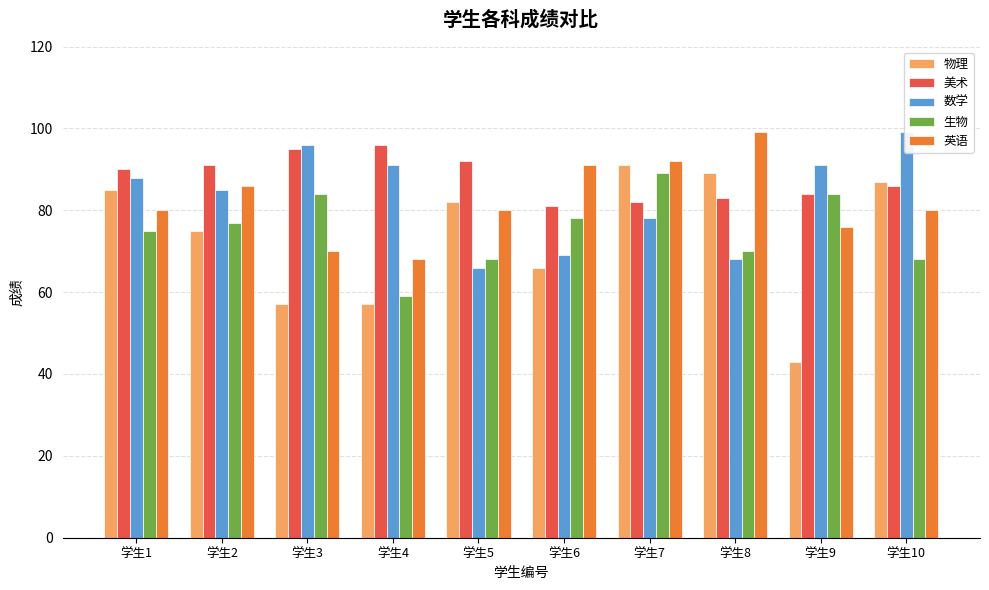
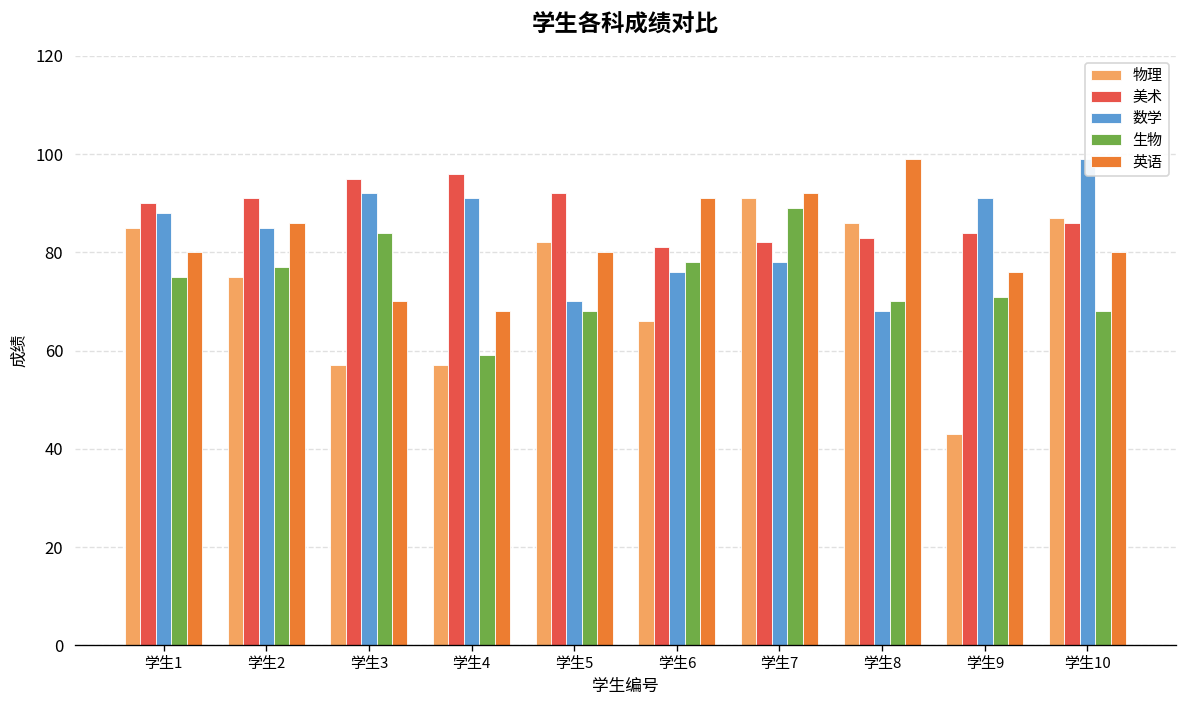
数学, 学生3: 96 -> 92
数学, 学生5: 66 -> 70
数学, 学生6: 69 -> 76
物理, 学生8: 89 -> 86
生物, 学生9: 84 -> 71
